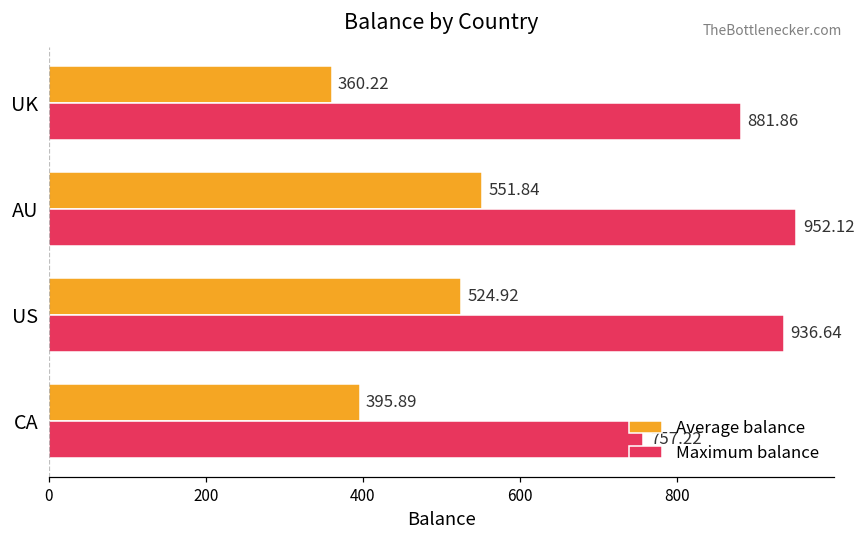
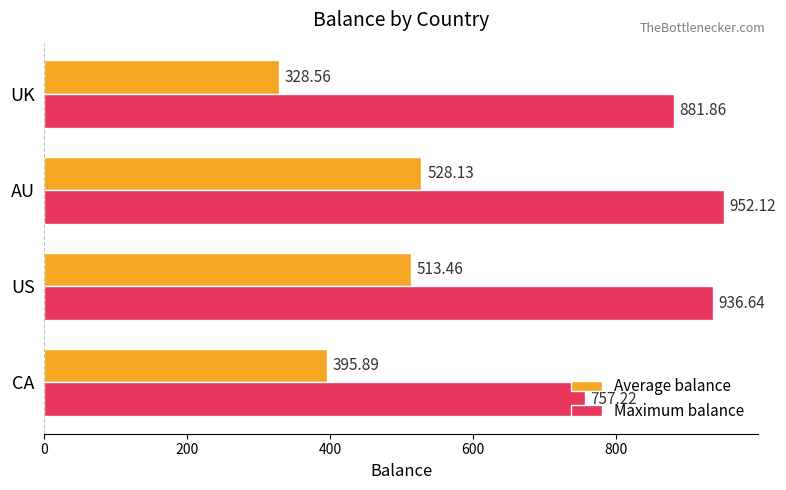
Average balance, UK: 360.22 -> 328.56
Average balance, AU: 551.84 -> 528.13
Average balance, US: 524.92 -> 513.46
